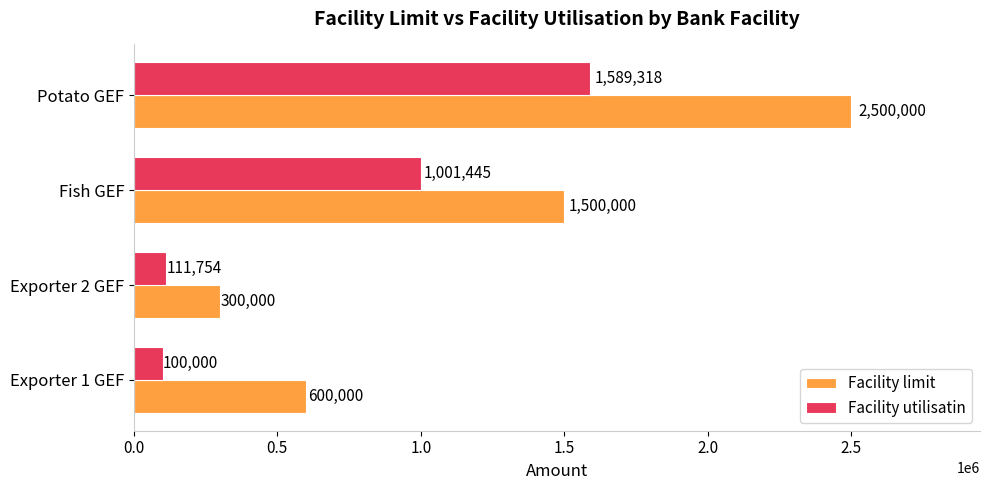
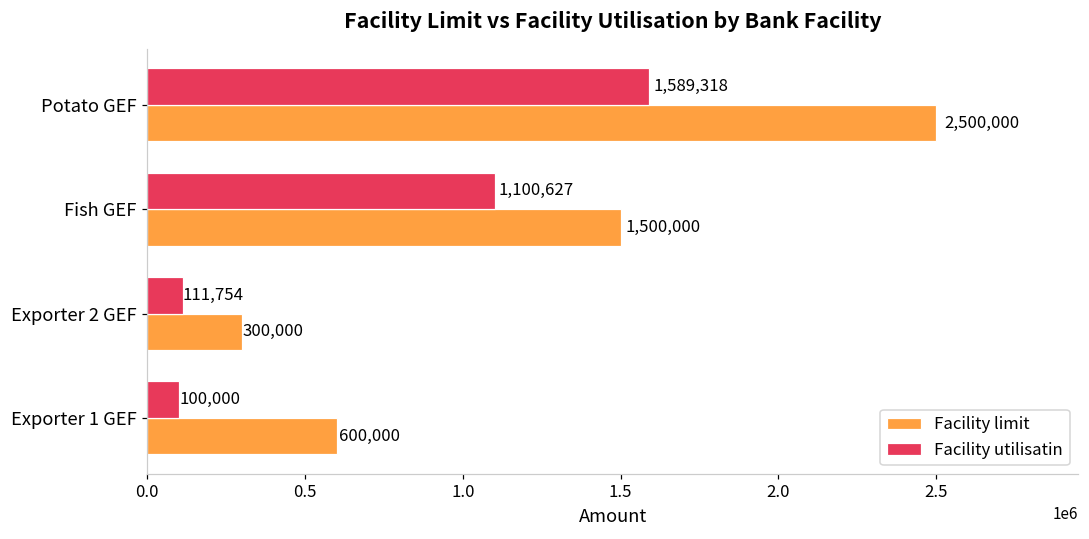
Facility utilisatin, Fish GEF: 1,001,445 -> 1,100,627
